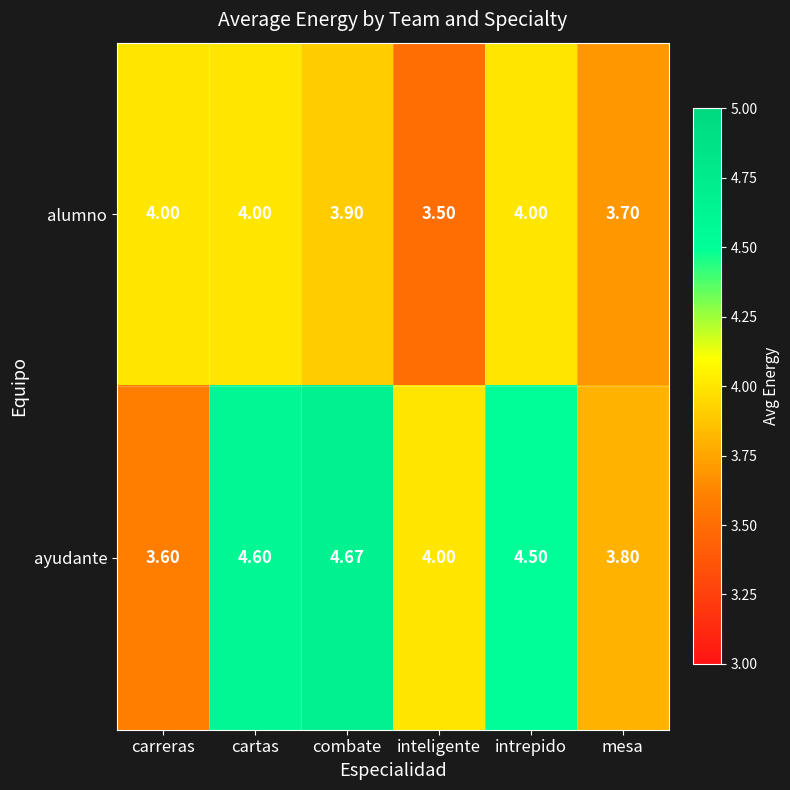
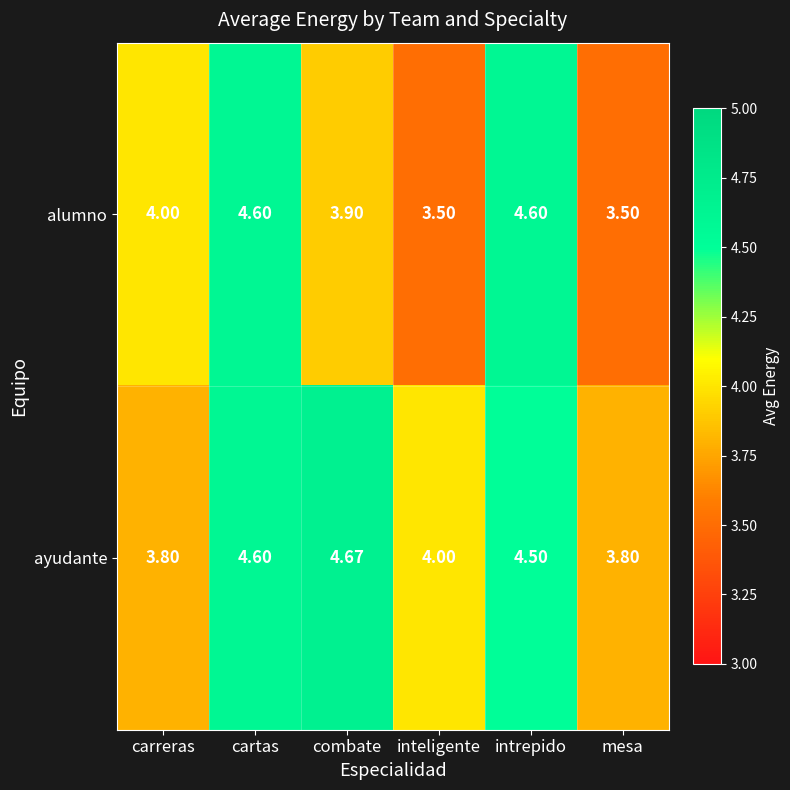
alumno, cartas: 4.00 -> 4.60
alumno, intrepido: 4.00 -> 4.60
alumno, mesa: 3.70 -> 3.50
ayudante, carreras: 3.60 -> 3.80
